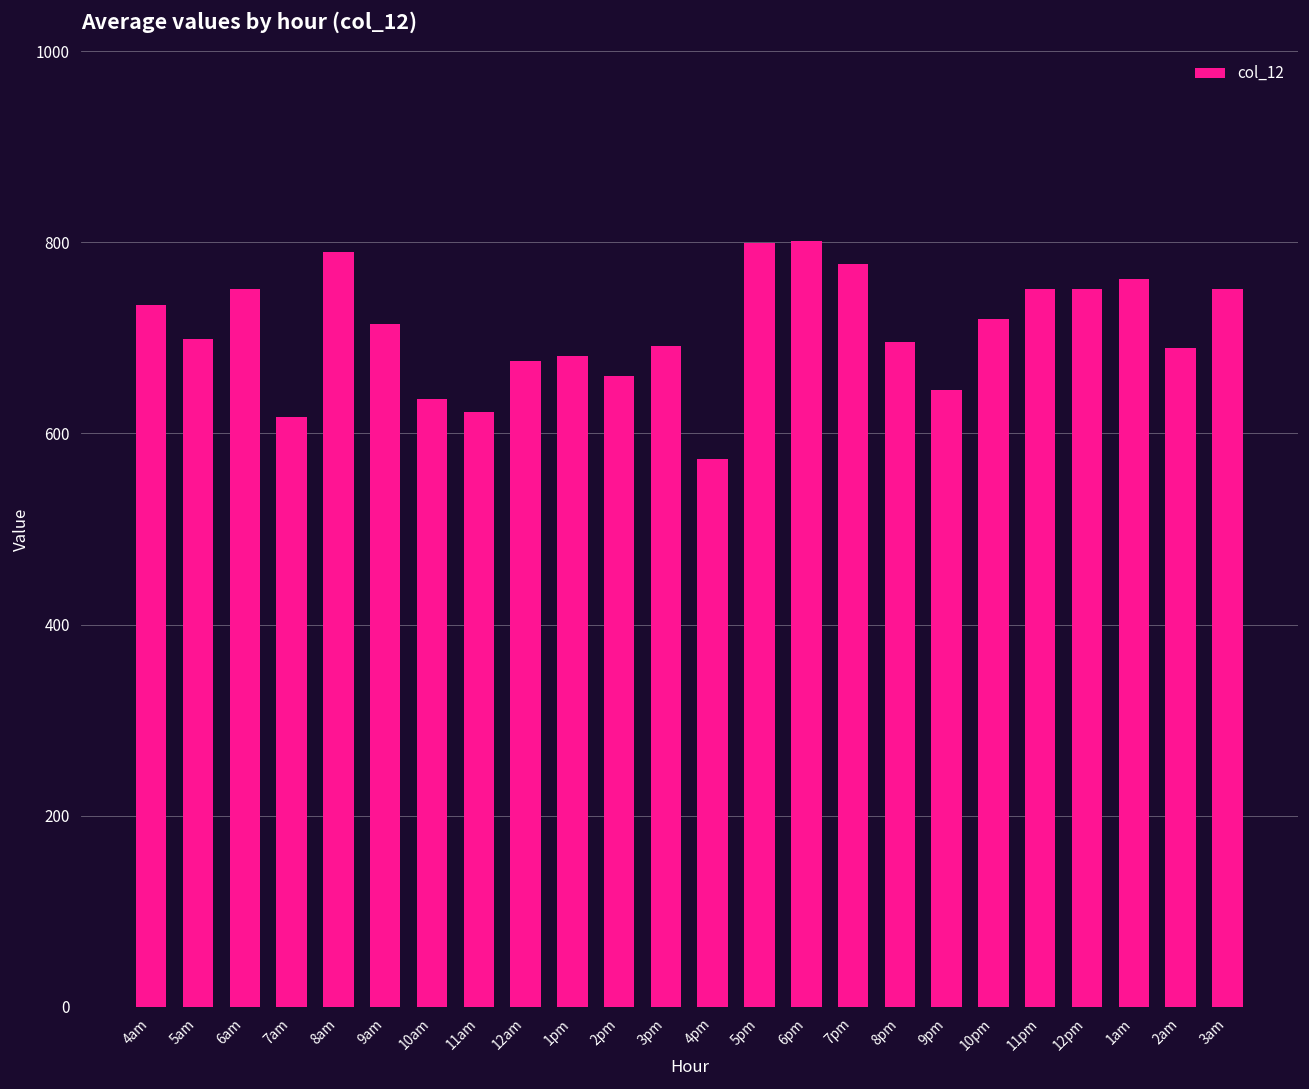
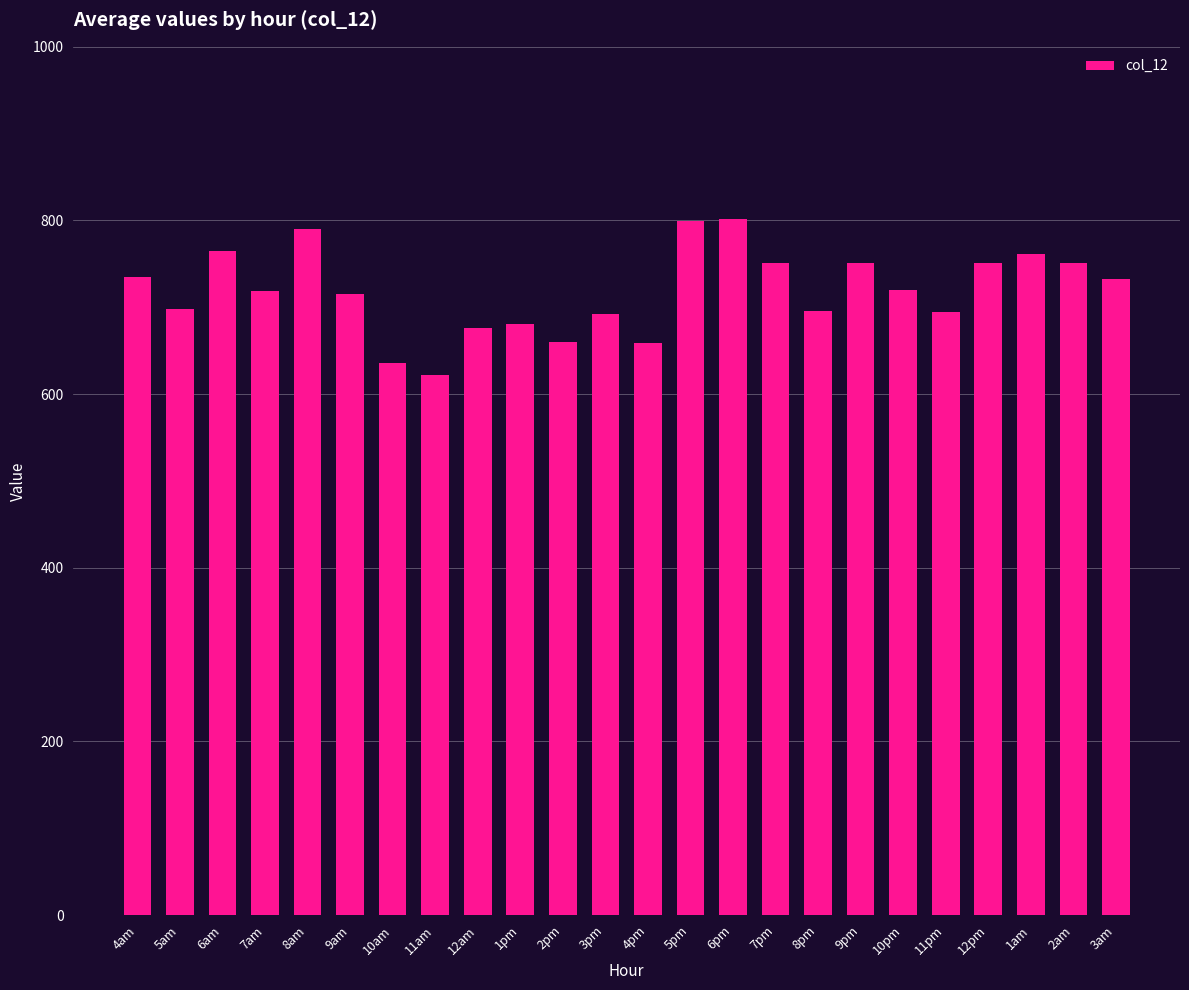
6am: 750 -> 760
7am: 620 -> 720
4pm: 570 -> 660
7pm: 780 -> 750
9pm: 650 -> 750
11pm: 750 -> 690
2am: 690 -> 750
3am: 750 -> 730
